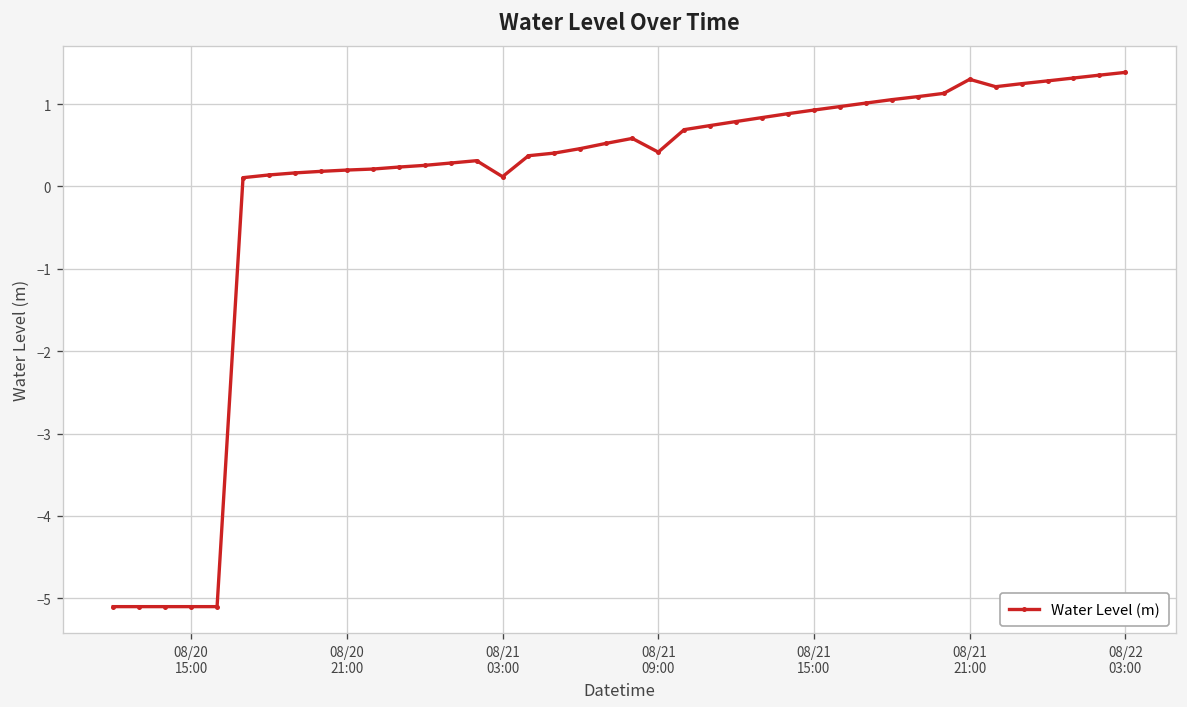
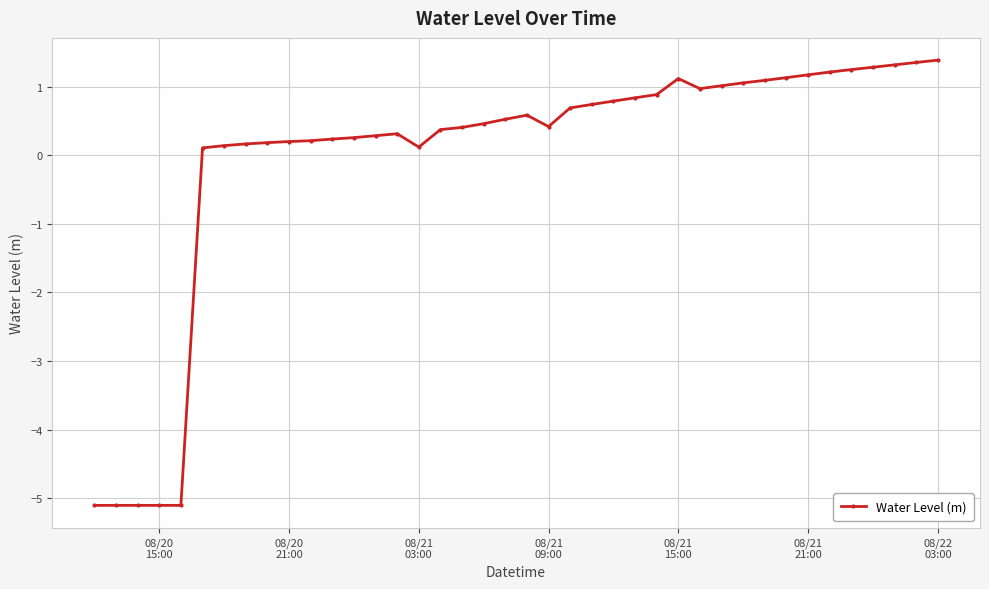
08/21 15:00: 0.9 -> 1.1
08/21 21:00: 1.3 -> 1.2
